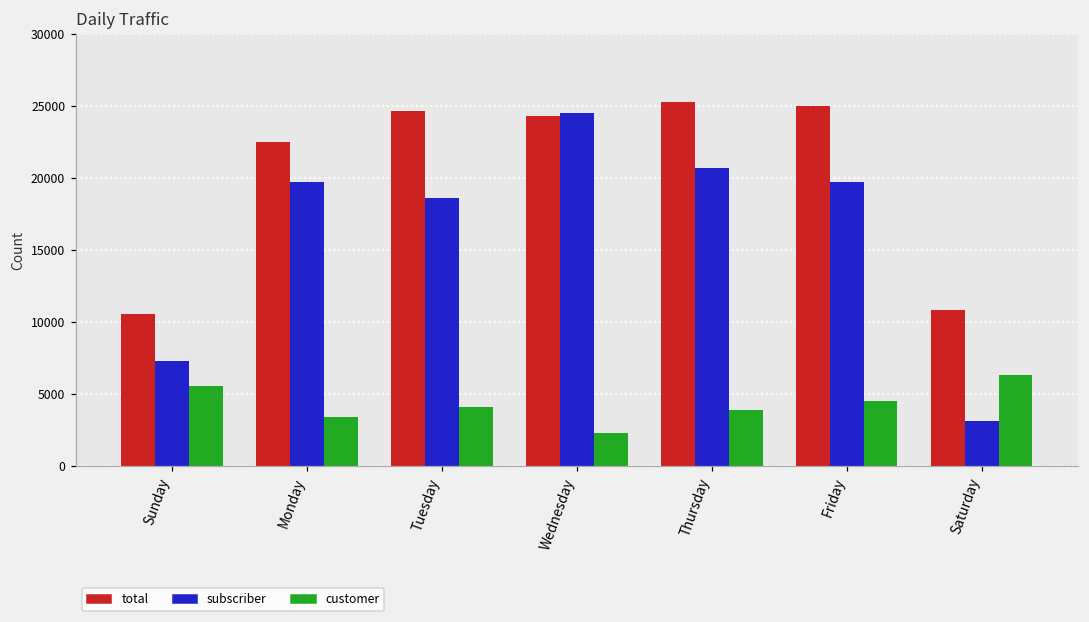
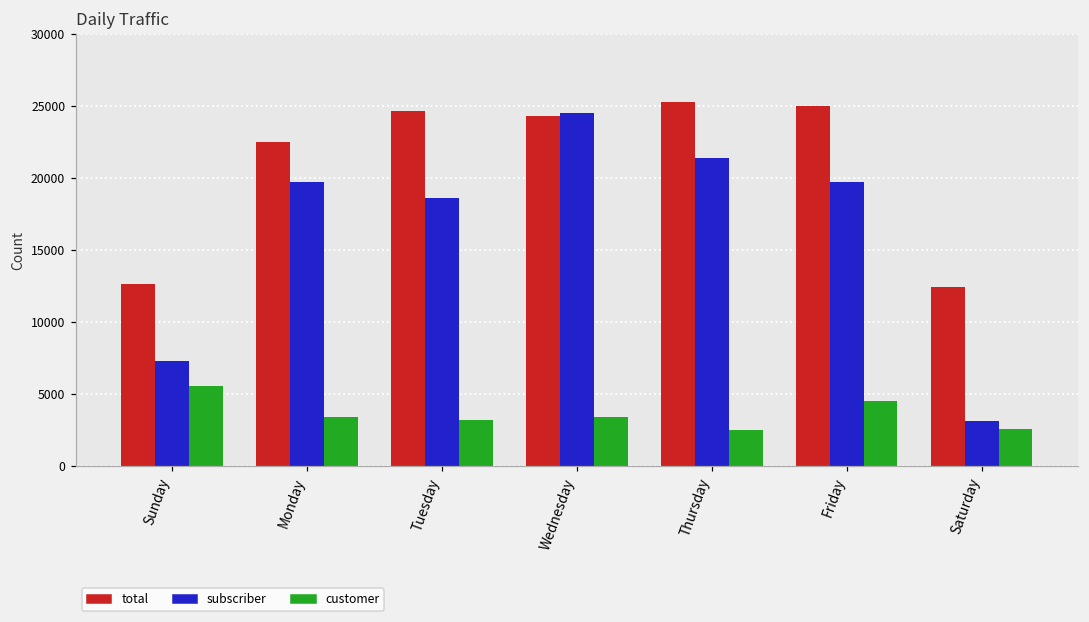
total, Sunday: 10600 -> 12600
customer, Tuesday: 4100 -> 3200
customer, Wednesday: 2300 -> 3400
subscriber, Thursday: 20700 -> 21400
customer, Thursday: 3900 -> 2500
total, Saturday: 10800 -> 12400
customer, Saturday: 6300 -> 2600
